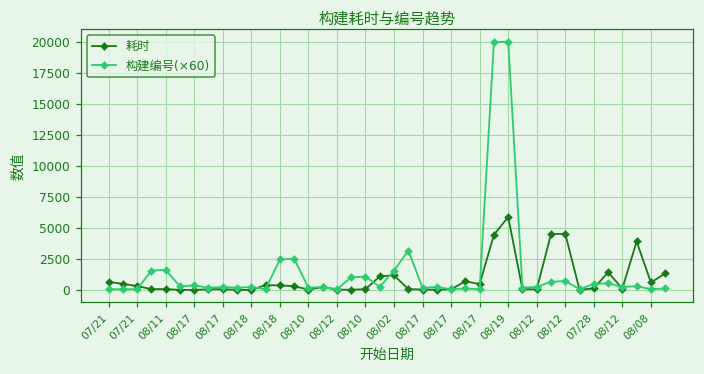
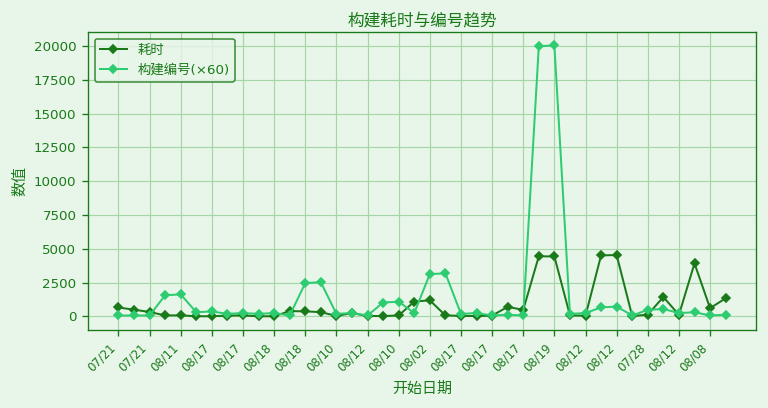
构建编号(×60), 08/02: 1600 -> 3100
耗时, 08/19: 5900 -> 4400
